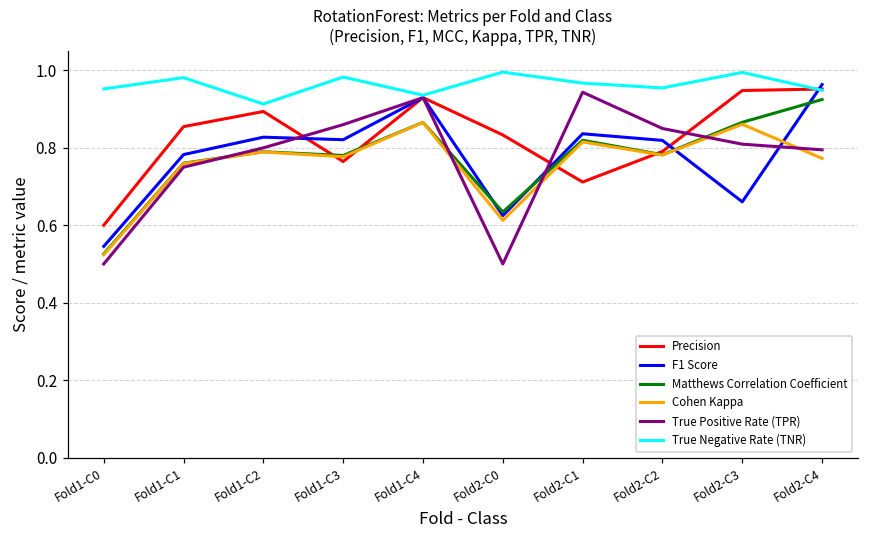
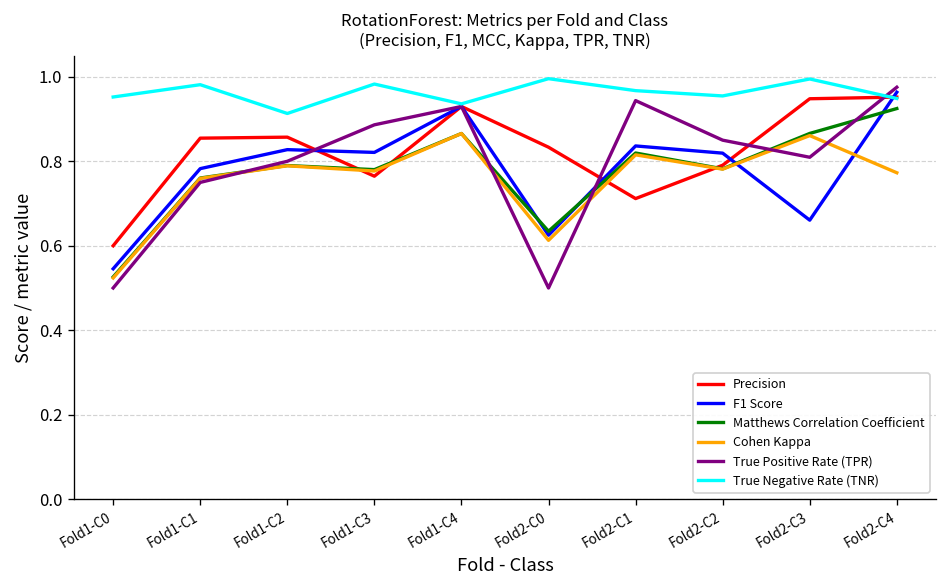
Precision, Fold1-C2: 0.89 -> 0.86
True Positive Rate (TPR), Fold1-C3: 0.86 -> 0.89
True Positive Rate (TPR), Fold2-C4: 0.79 -> 0.98
